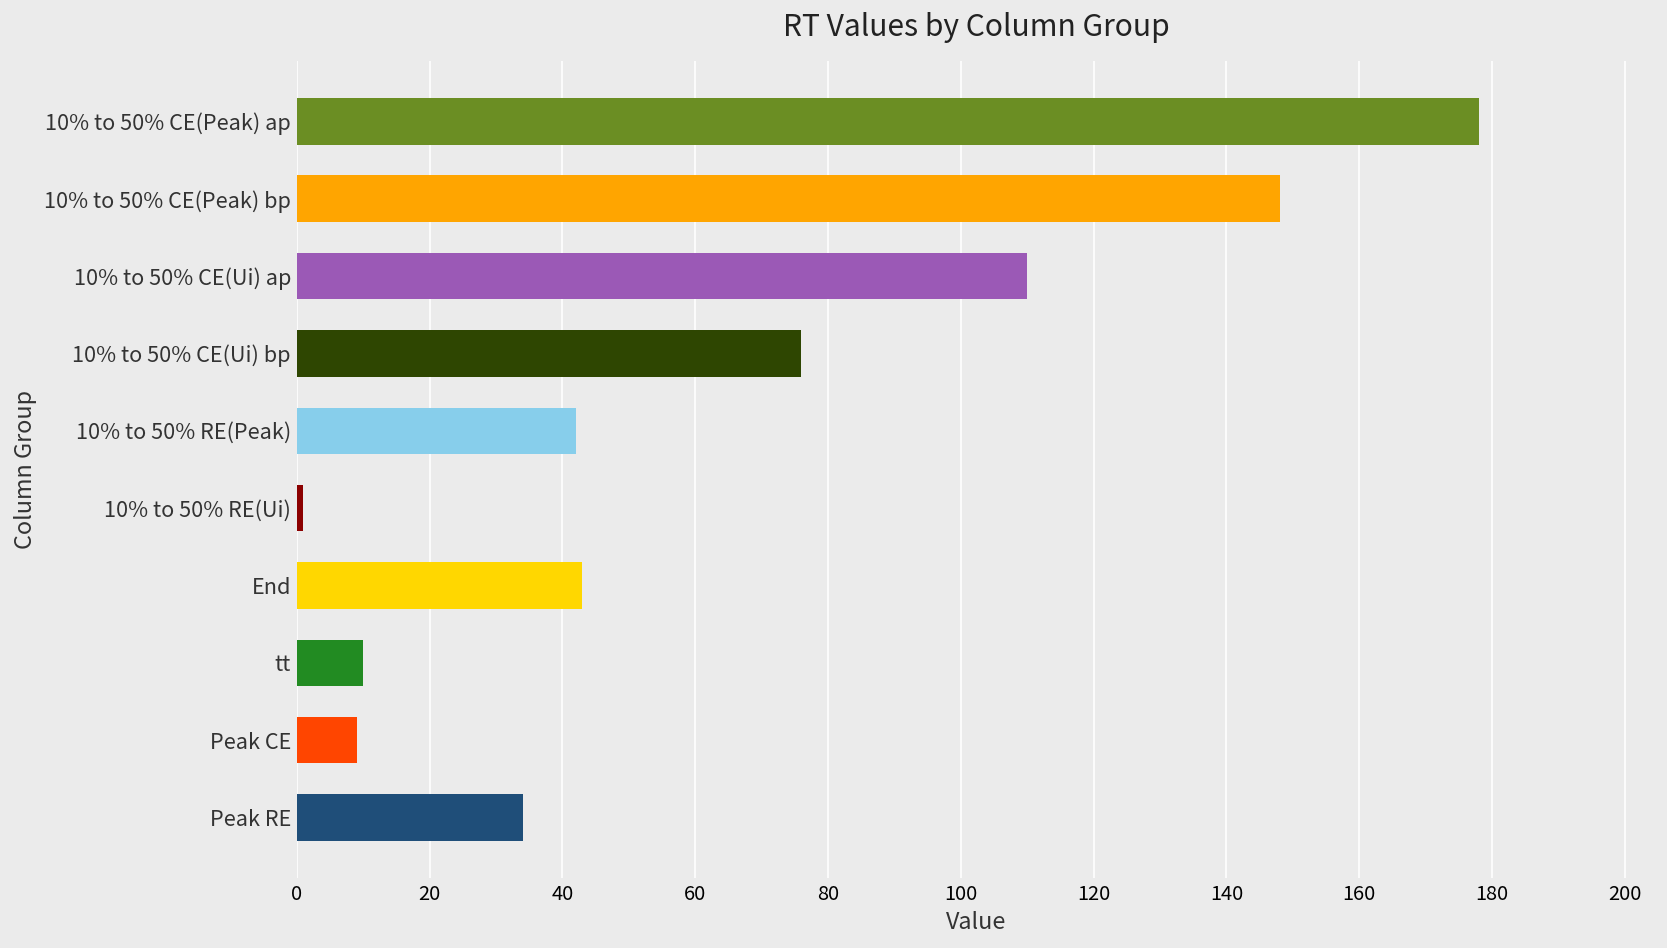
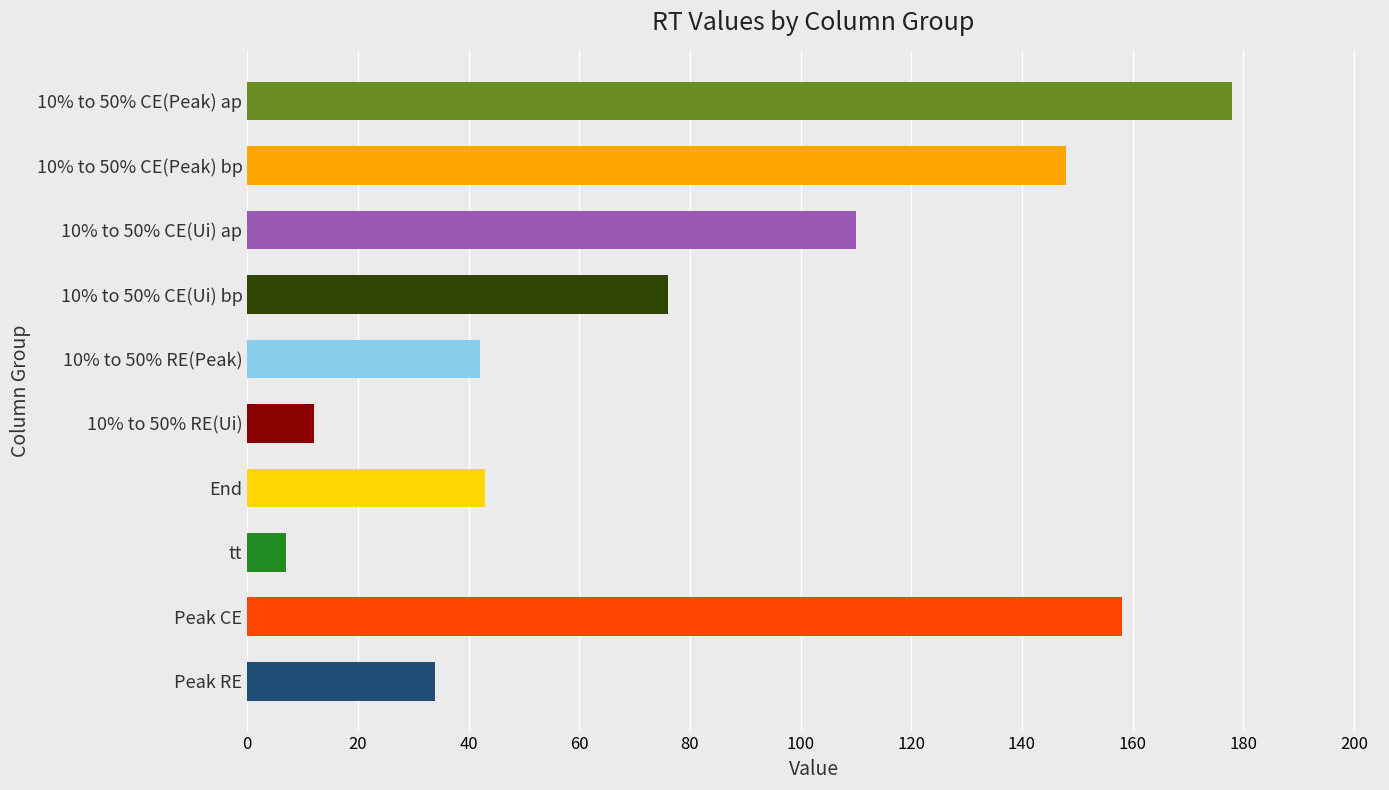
10% to 50% RE(Ui): 1 -> 12
tt: 10 -> 7
Peak CE: 9 -> 158
